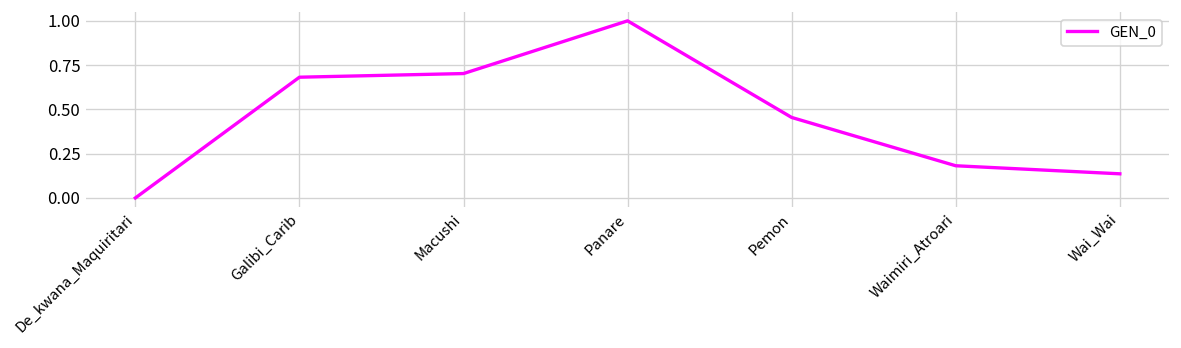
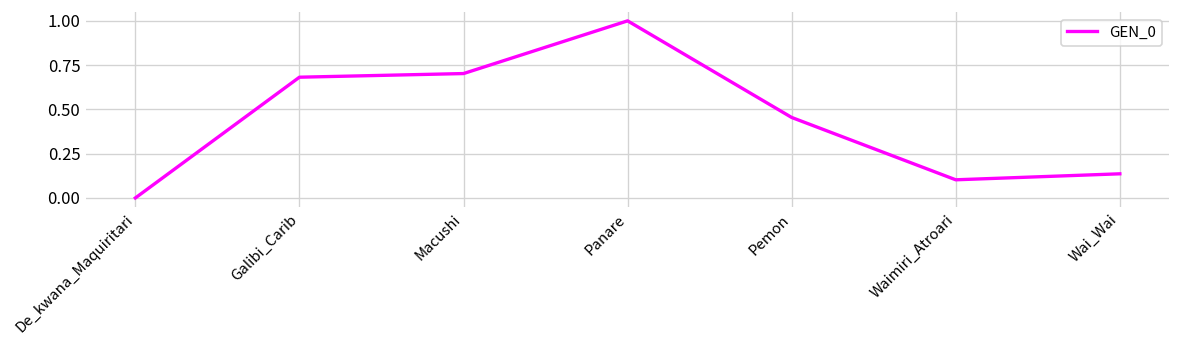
Waimiri_Atroari: 0.18 -> 0.10
